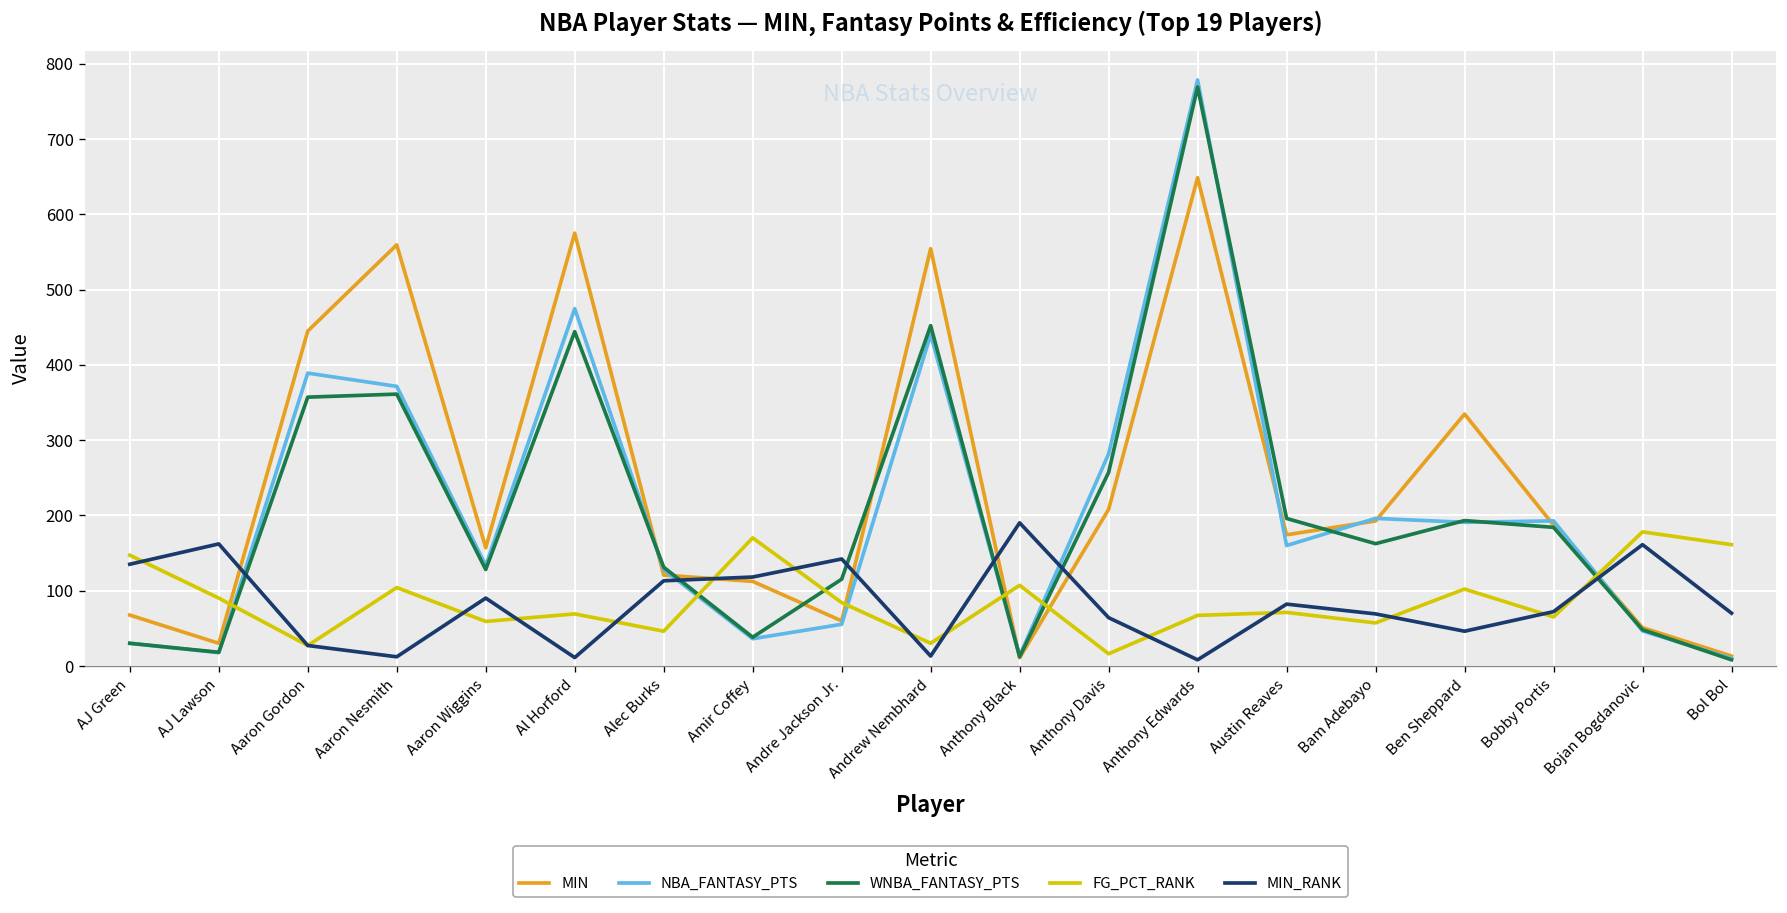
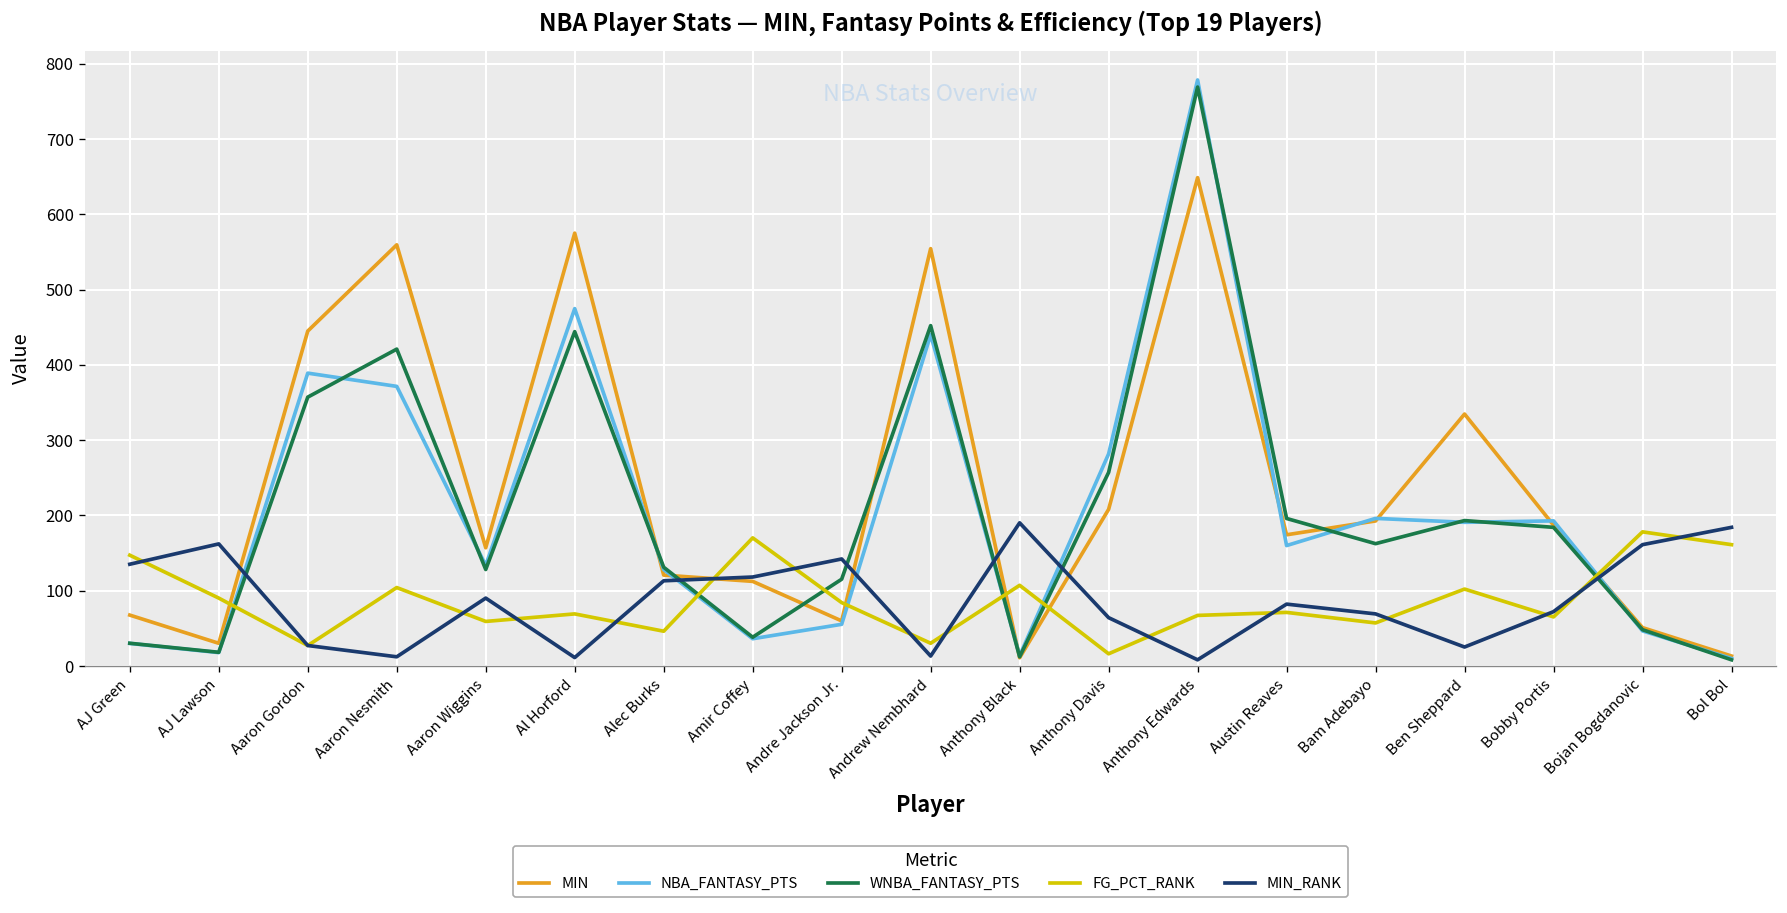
WNBA_FANTASY_PTS, Aaron Nesmith: 360 -> 420
MIN_RANK, Ben Sheppard: 50 -> 30
MIN_RANK, Bol Bol: 70 -> 180
